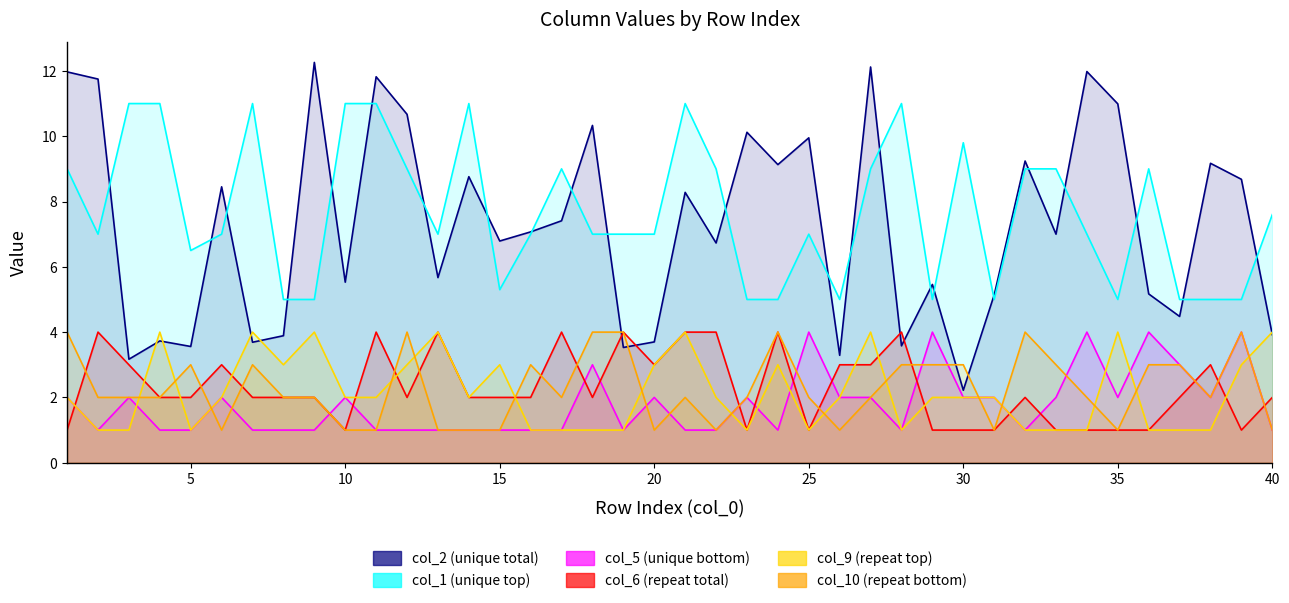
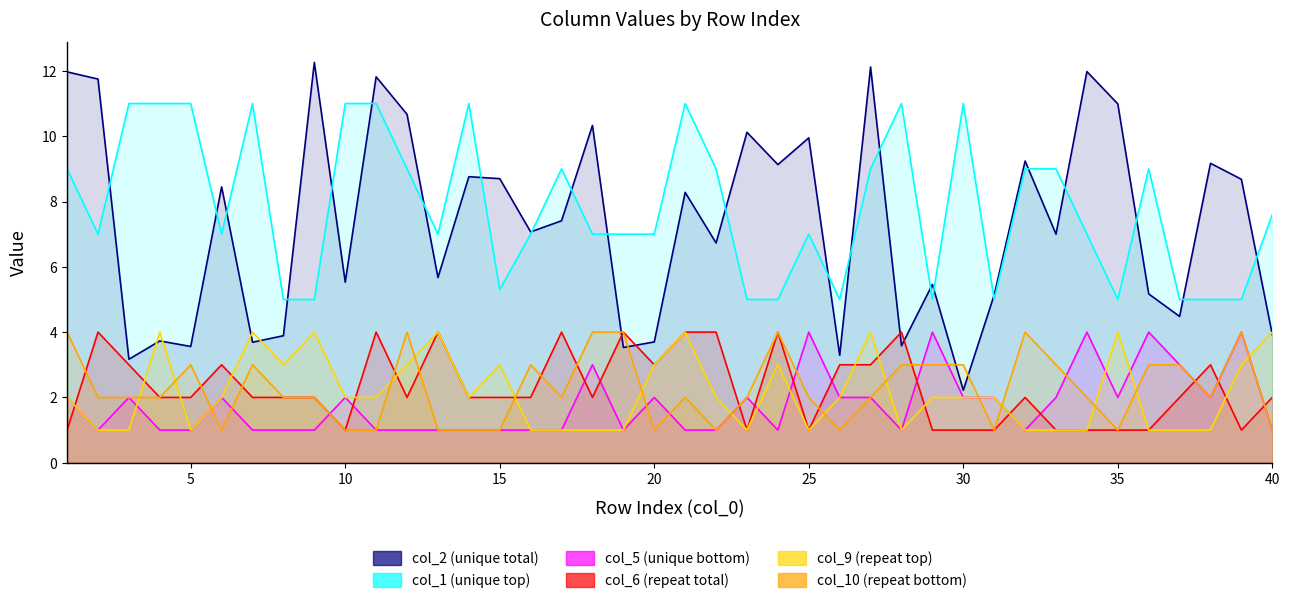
col_1 (unique top), 5: 6.5 -> 11.0
col_2 (unique total), 15: 6.8 -> 8.7
col_1 (unique top), 30: 9.8 -> 11.0
